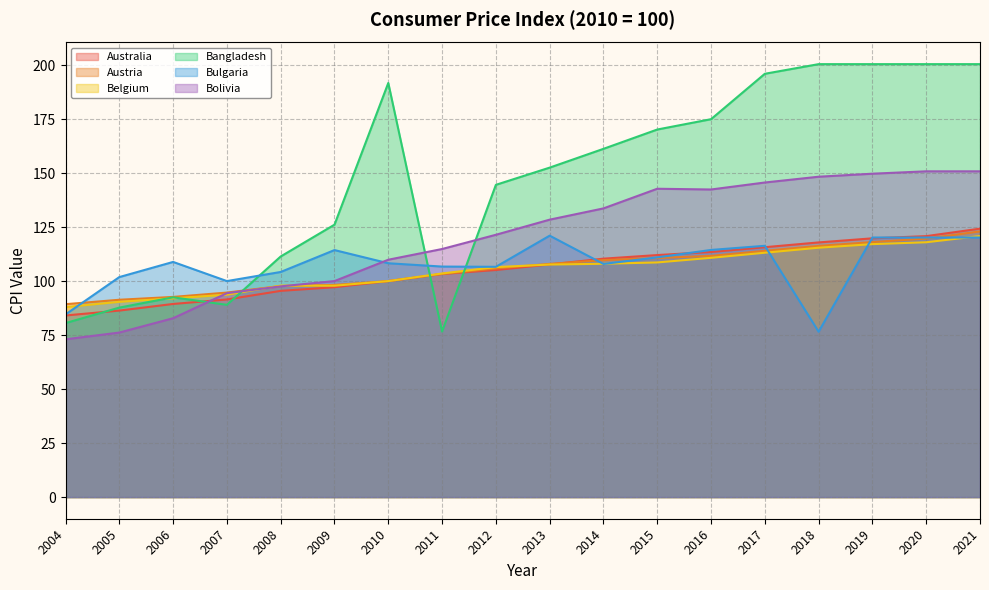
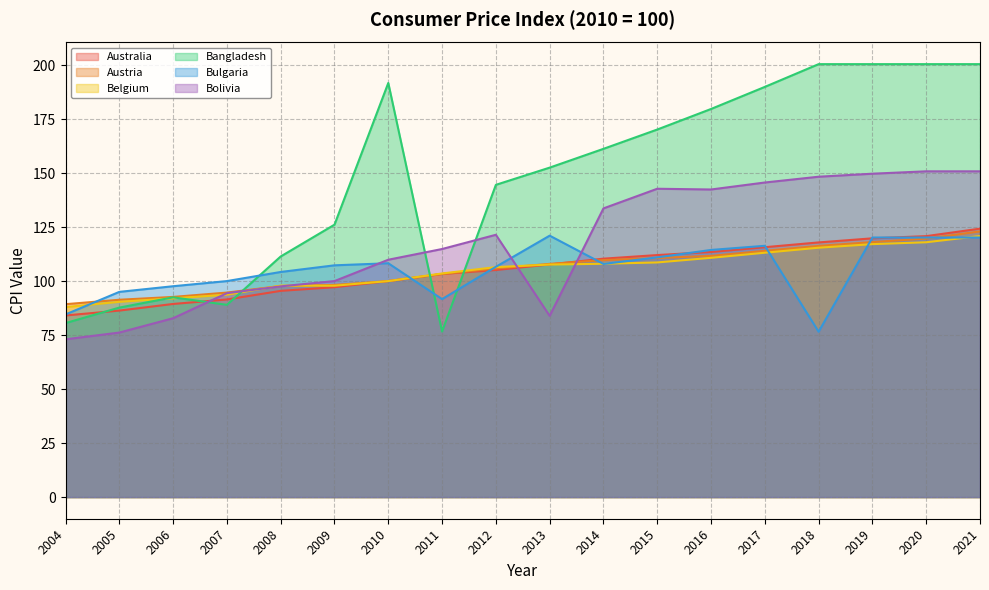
Bulgaria, 2005: 102 -> 95
Bulgaria, 2006: 109 -> 98
Bulgaria, 2009: 114 -> 107
Bulgaria, 2011: 107 -> 92
Bolivia, 2013: 128 -> 84
Bangladesh, 2016: 175 -> 180
Bangladesh, 2017: 196 -> 190
